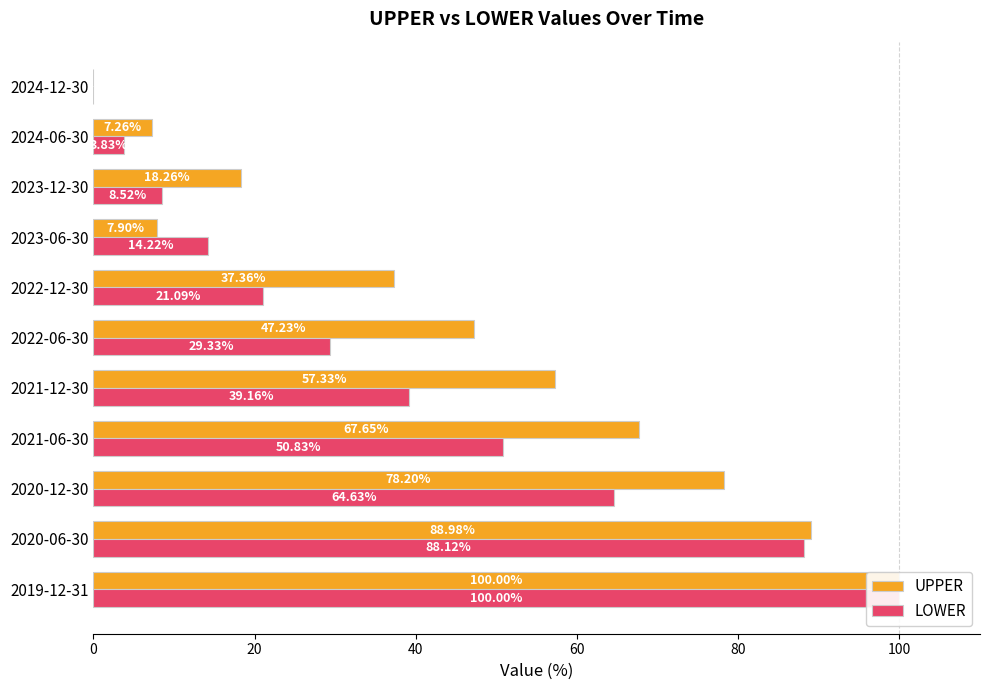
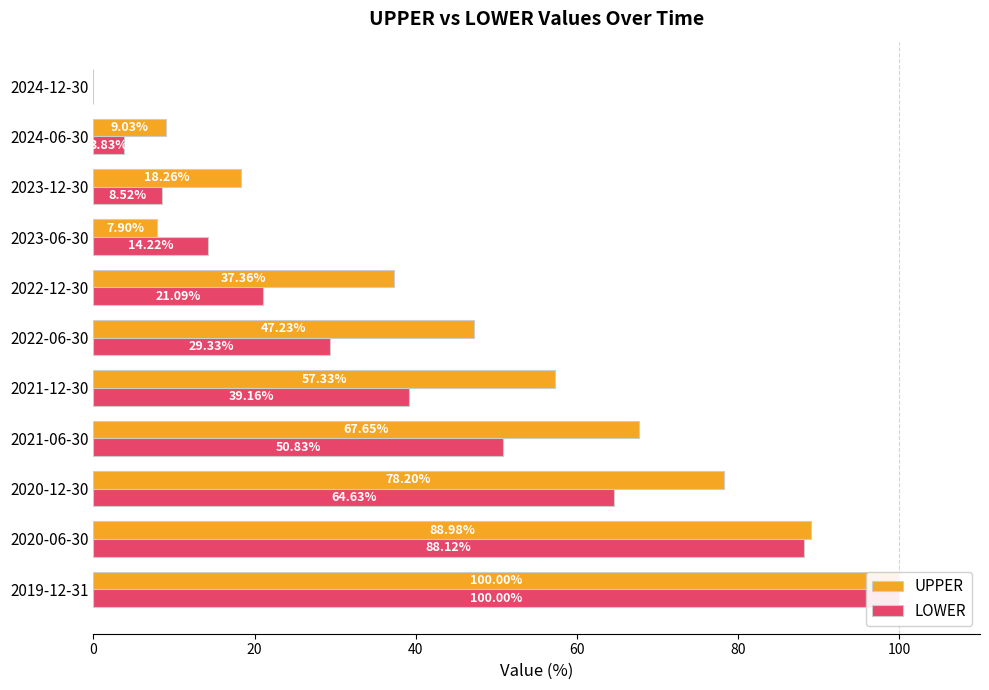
UPPER, 2024-06-30: 7.26% -> 9.03%
